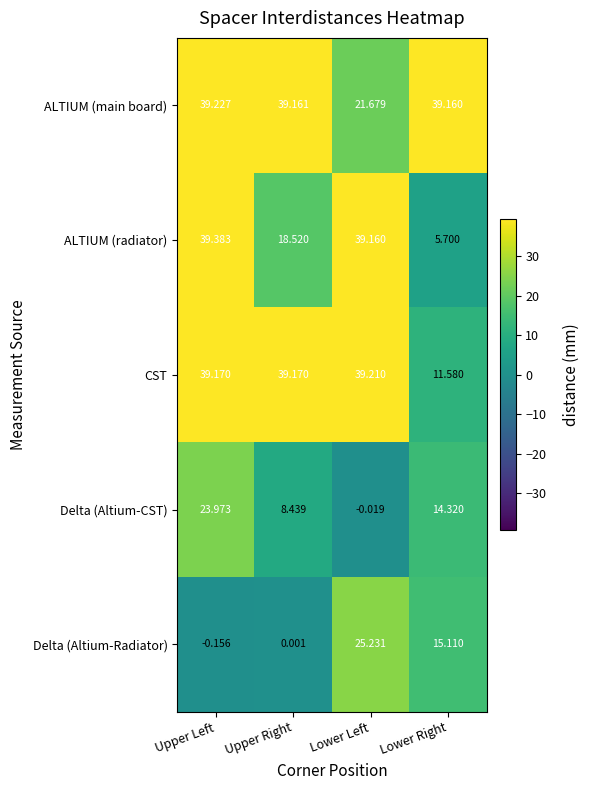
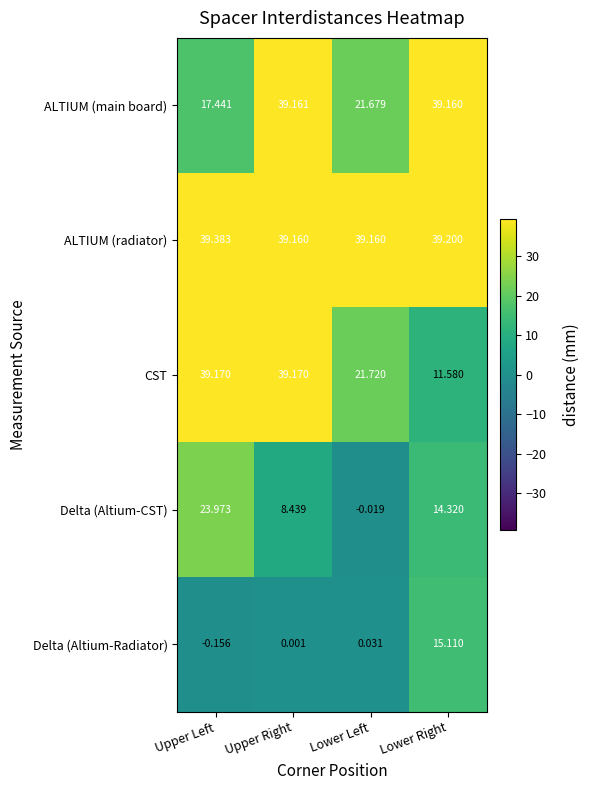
ALTIUM (main board), Upper Left: 39.227 -> 17.441
ALTIUM (radiator), Upper Right: 18.520 -> 39.160
ALTIUM (radiator), Lower Right: 5.700 -> 39.200
CST, Lower Left: 39.210 -> 21.720
Delta (Altium-Radiator), Lower Left: 25.231 -> 0.031
